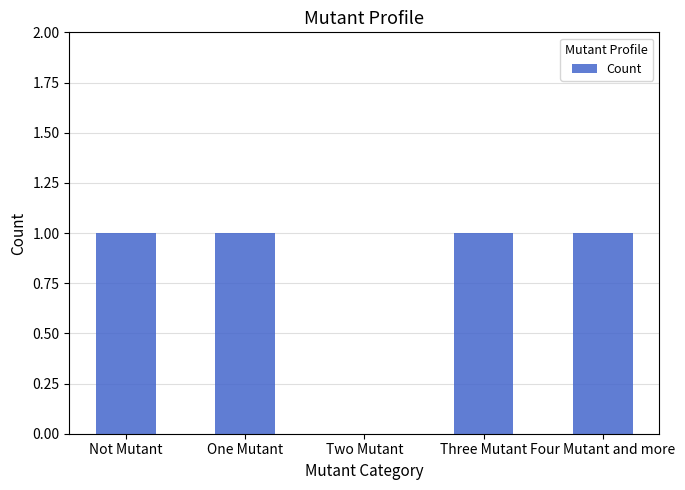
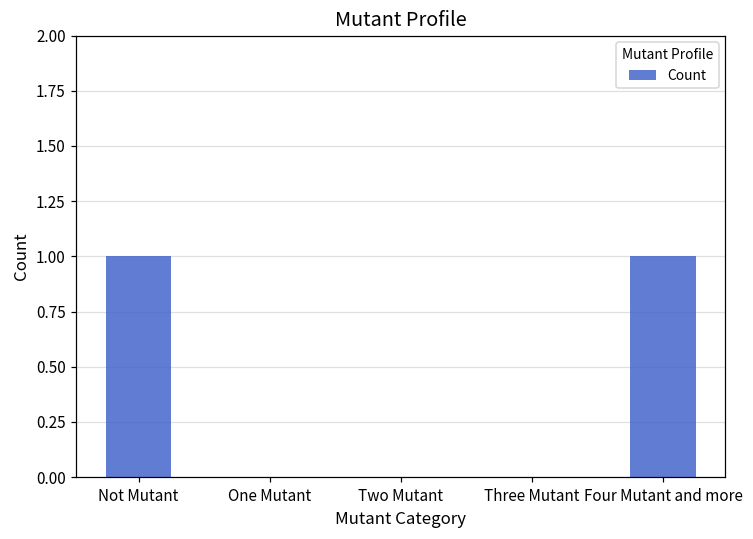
One Mutant: 1 -> 0
Three Mutant: 1 -> 0
